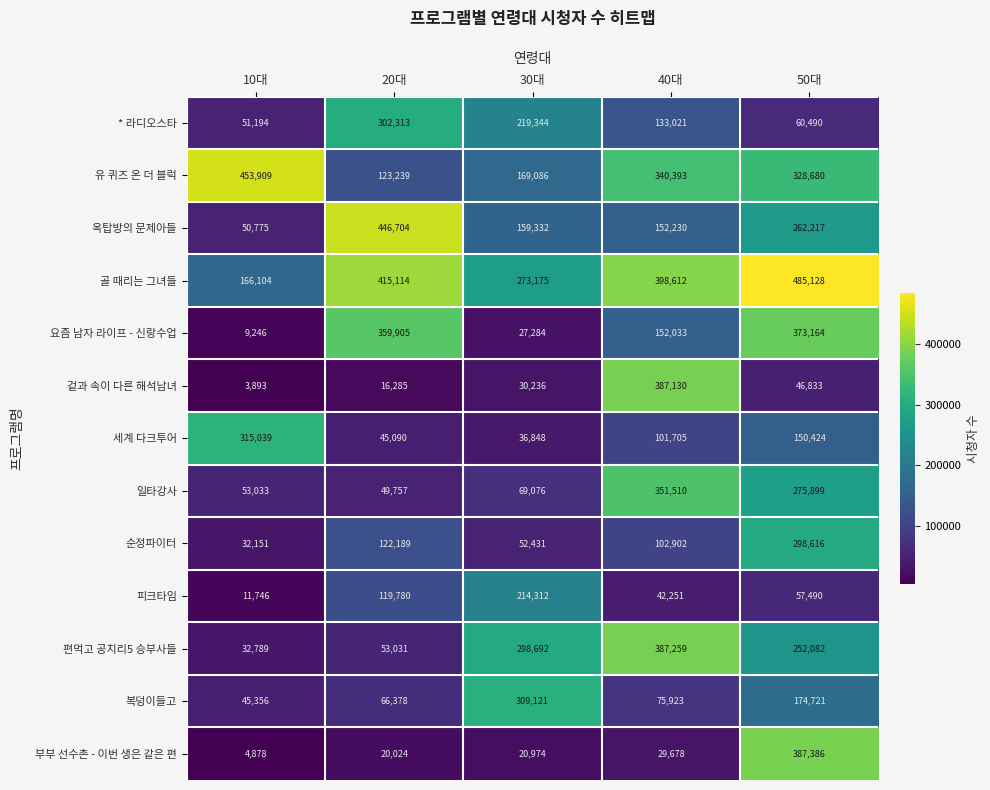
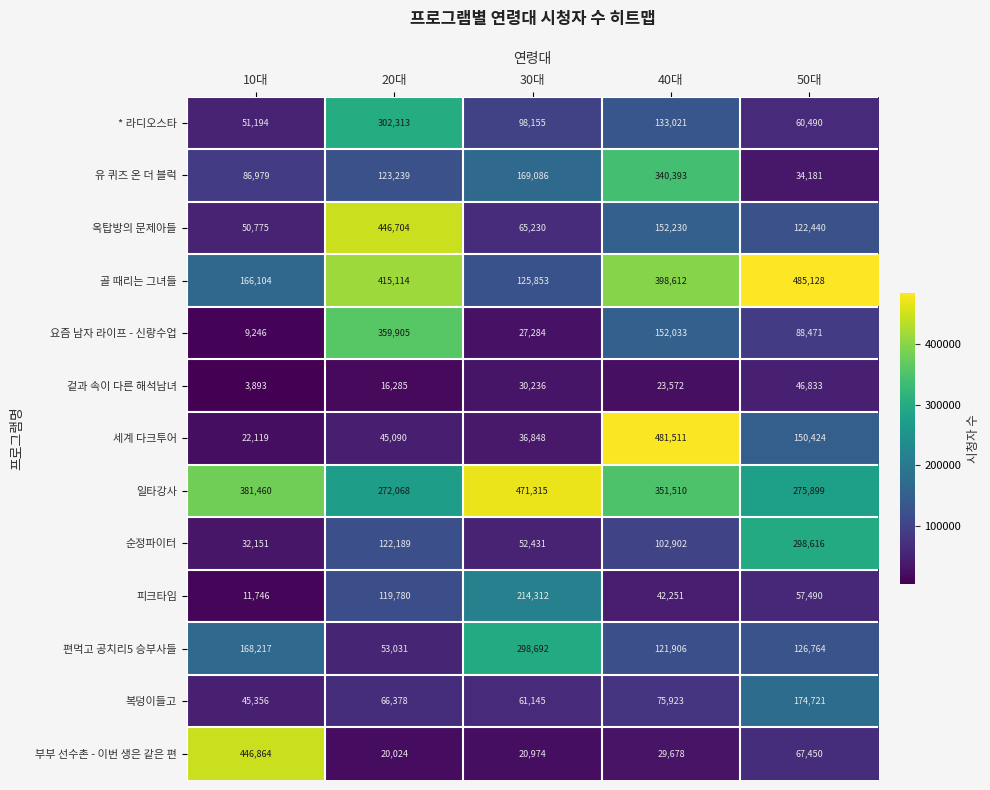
* 라디오스타, 30대: 219,344 -> 98,155
유 퀴즈 온 더 블럭, 10대: 453,909 -> 86,979
유 퀴즈 온 더 블럭, 50대: 328,680 -> 34,181
옥탑방의 문제아들, 30대: 159,332 -> 65,230
옥탑방의 문제아들, 50대: 262,217 -> 122,440
골 때리는 그녀들, 30대: 273,175 -> 125,853
요즘 남자 라이프 - 신랑수업, 50대: 373,164 -> 88,471
겉과 속이 다른 해석남녀, 40대: 387,130 -> 23,572
세계 다크투어, 10대: 315,039 -> 22,119
세계 다크투어, 40대: 101,705 -> 481,511
일타강사, 10대: 53,033 -> 381,460
일타강사, 20대: 49,757 -> 272,068
일타강사, 30대: 69,076 -> 471,315
편먹고 공치리5 승부사들, 10대: 32,789 -> 168,217
편먹고 공치리5 승부사들, 40대: 387,259 -> 121,906
편먹고 공치리5 승부사들, 50대: 252,082 -> 126,764
복덩이들고, 30대: 309,121 -> 61,145
부부 선수촌 - 이번 생은 같은 편, 10대: 4,878 -> 446,864
부부 선수촌 - 이번 생은 같은 편, 50대: 387,386 -> 67,450
